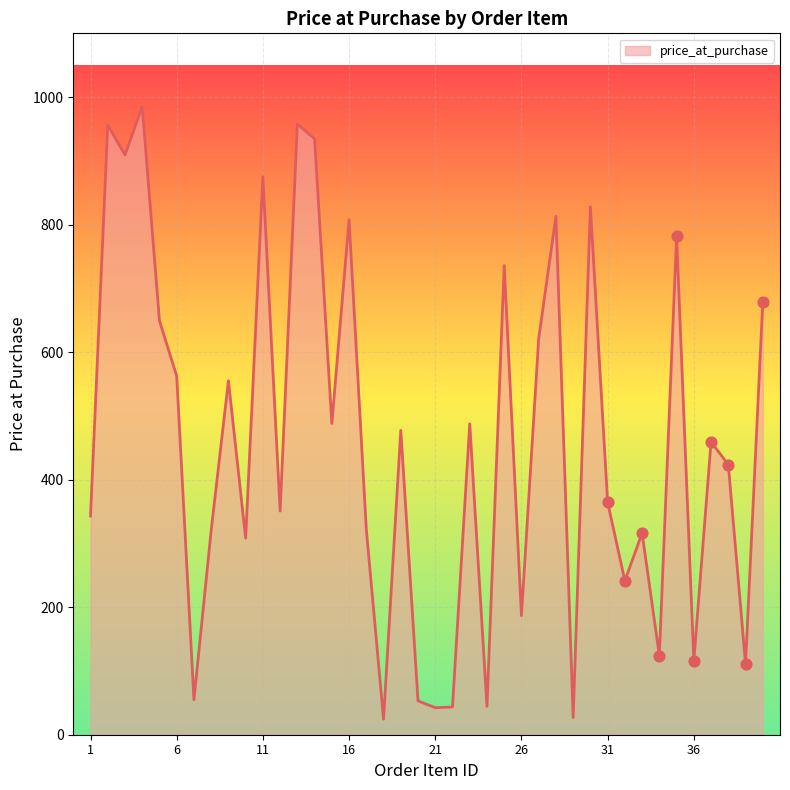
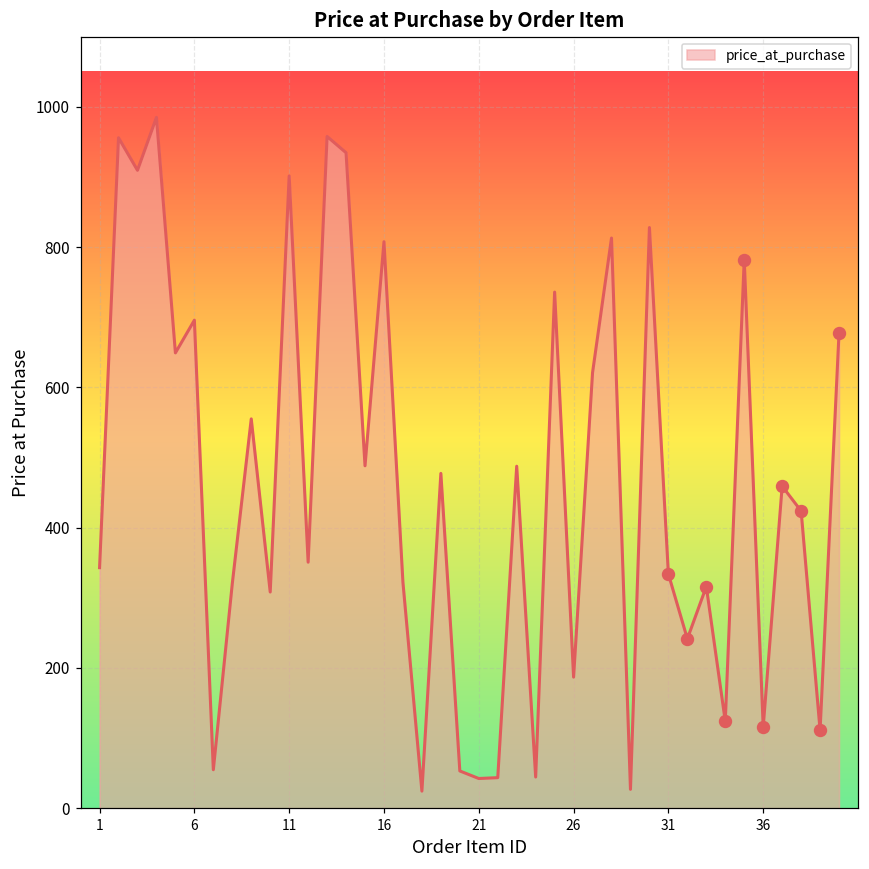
price_at_purchase, 6: 560 -> 700
price_at_purchase, 11: 870 -> 900
price_at_purchase, 31: 360 -> 330
